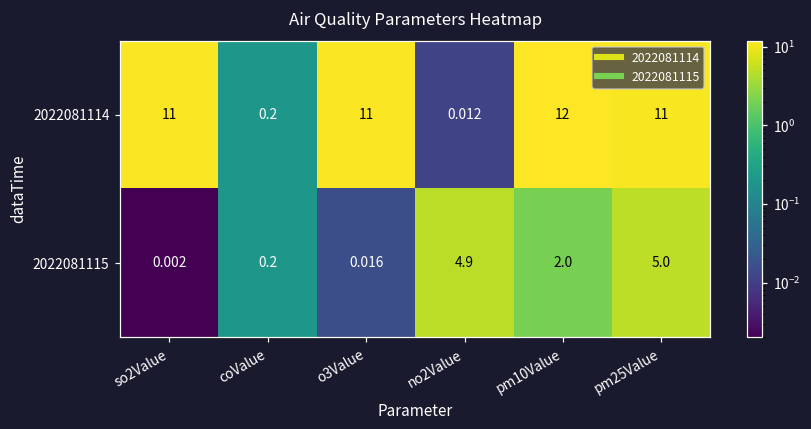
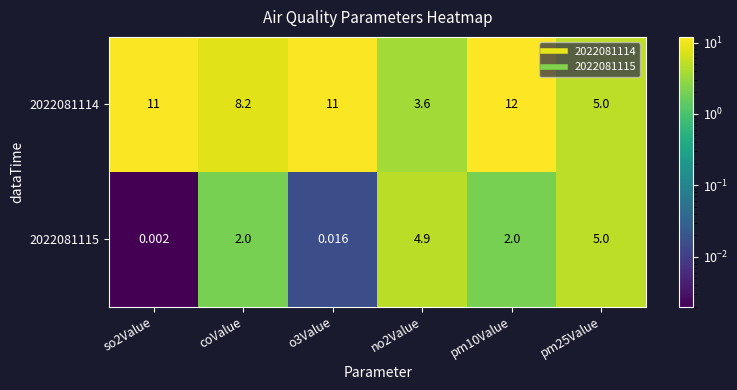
2022081114, coValue: 0.2 -> 8.2
2022081114, no2Value: 0.012 -> 3.6
2022081114, pm25Value: 11 -> 5.0
2022081115, coValue: 0.2 -> 2.0
